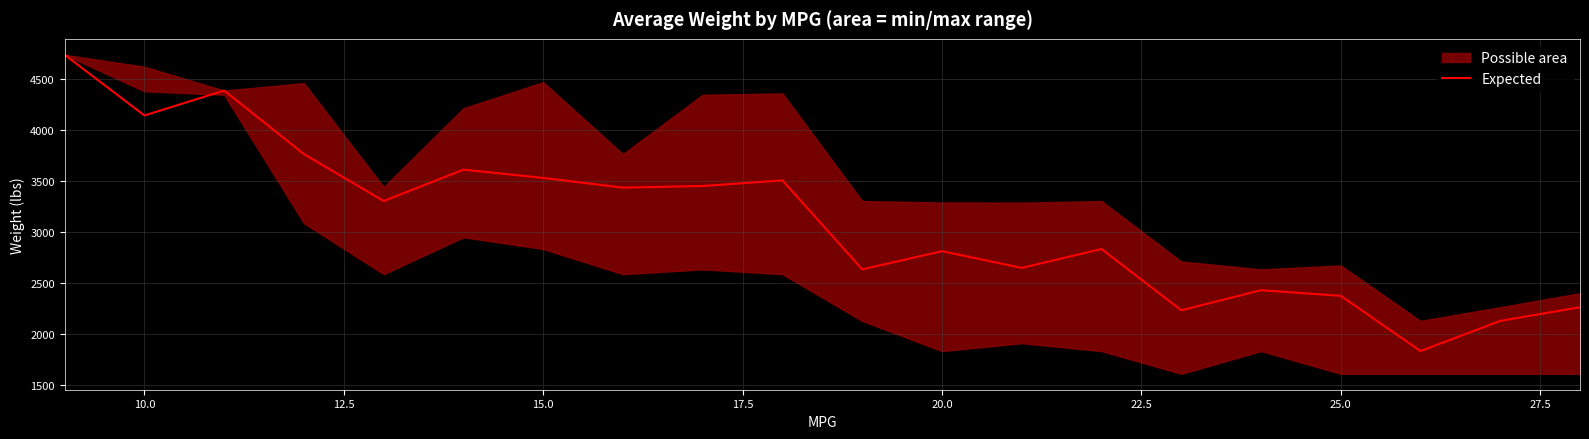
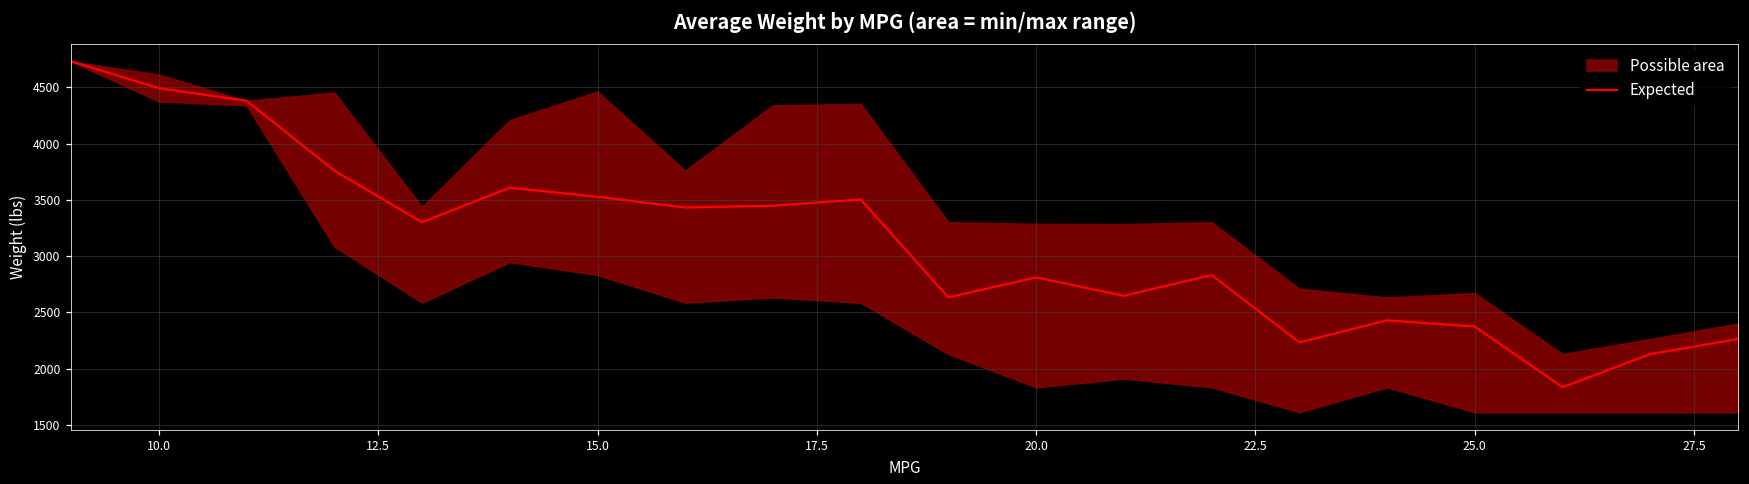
Expected, 10.0: 4140 -> 4490
